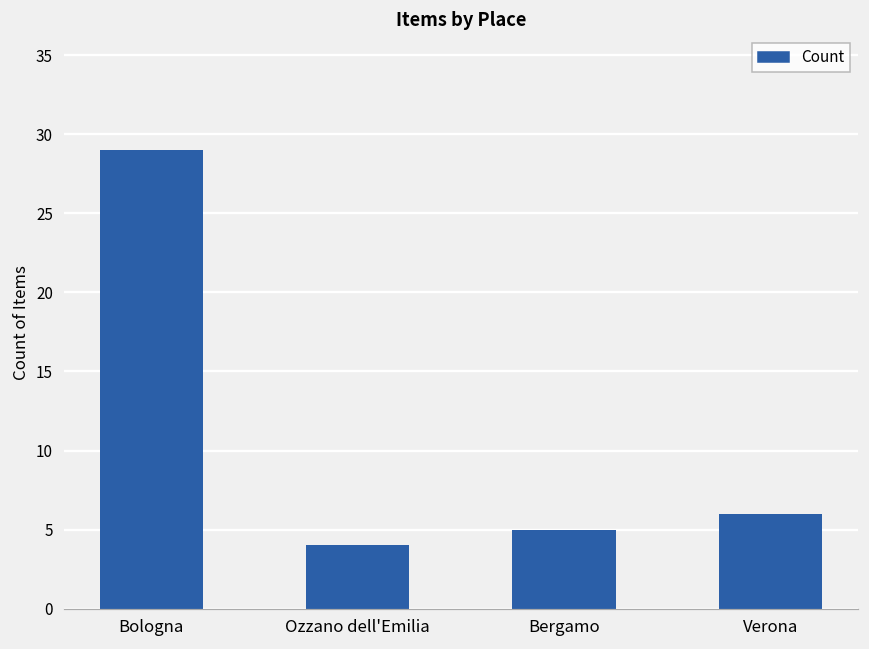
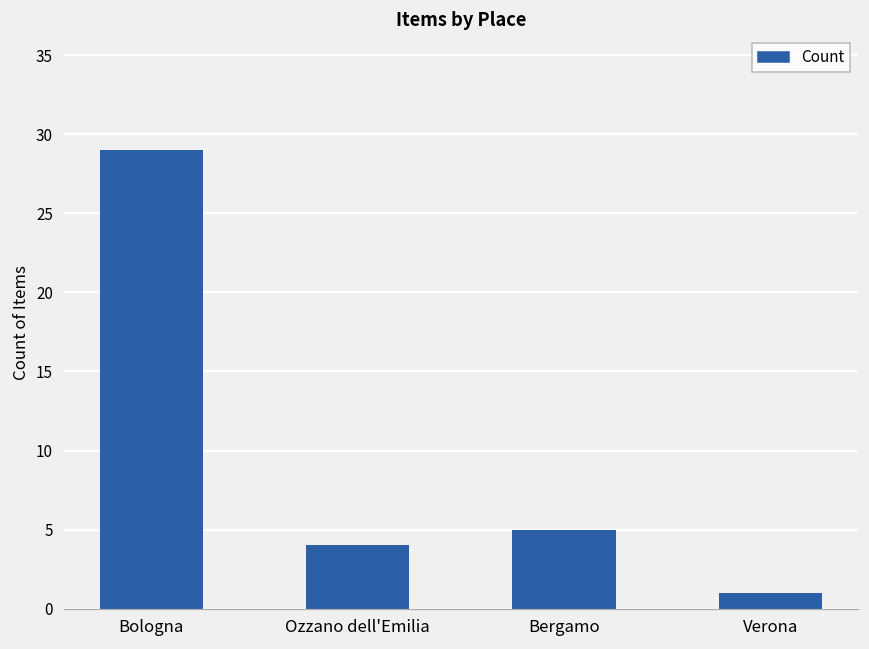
Verona: 6 -> 1
